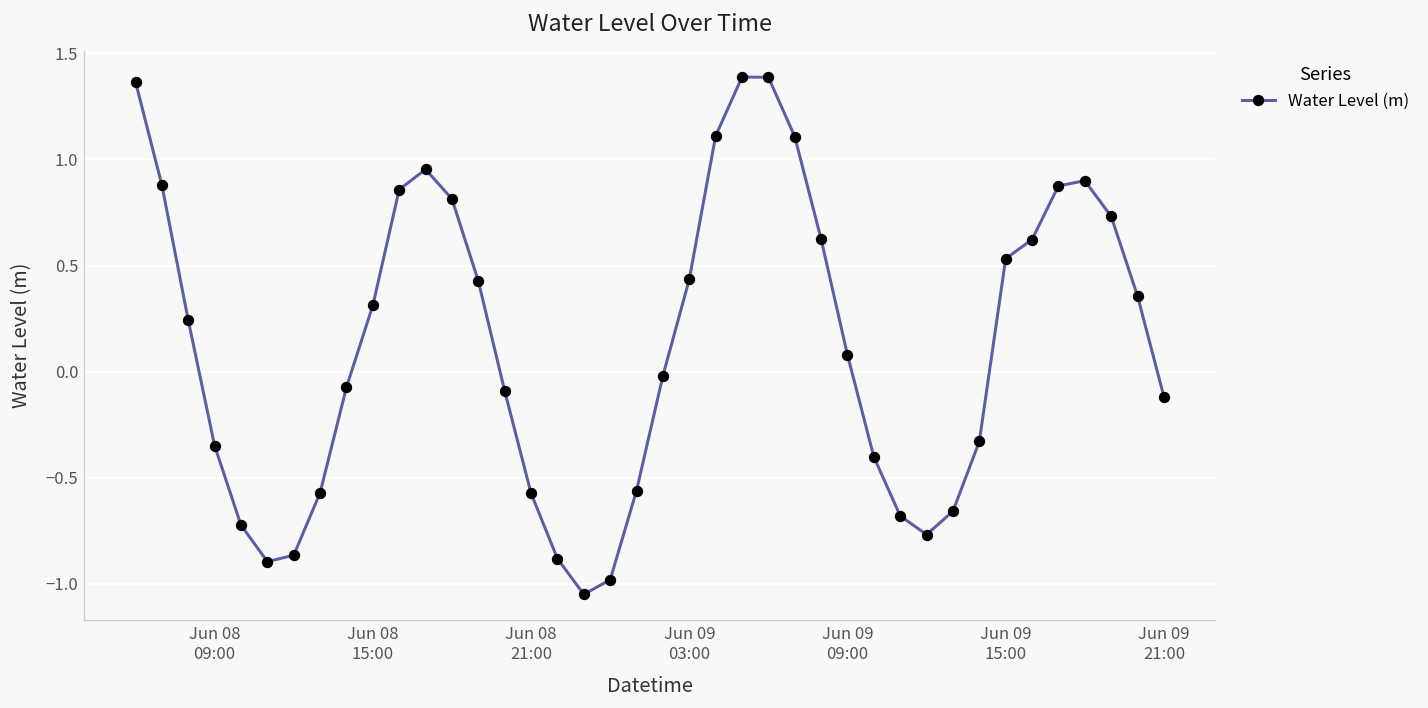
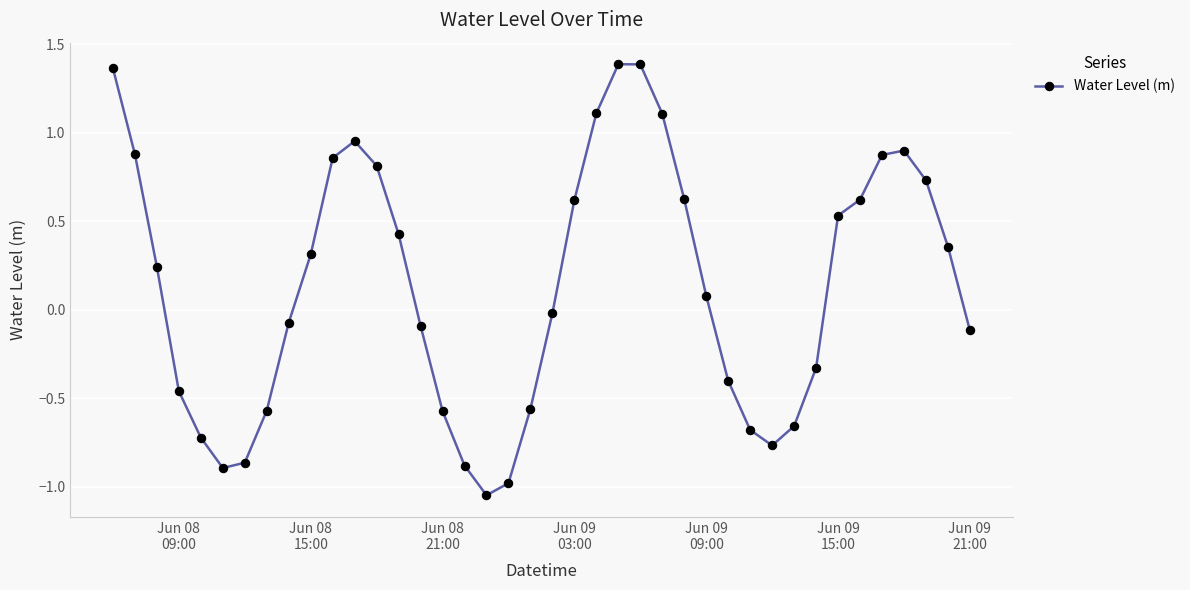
Jun 08 09:00: -0.35 -> -0.46
Jun 09 03:00: 0.43 -> 0.62
